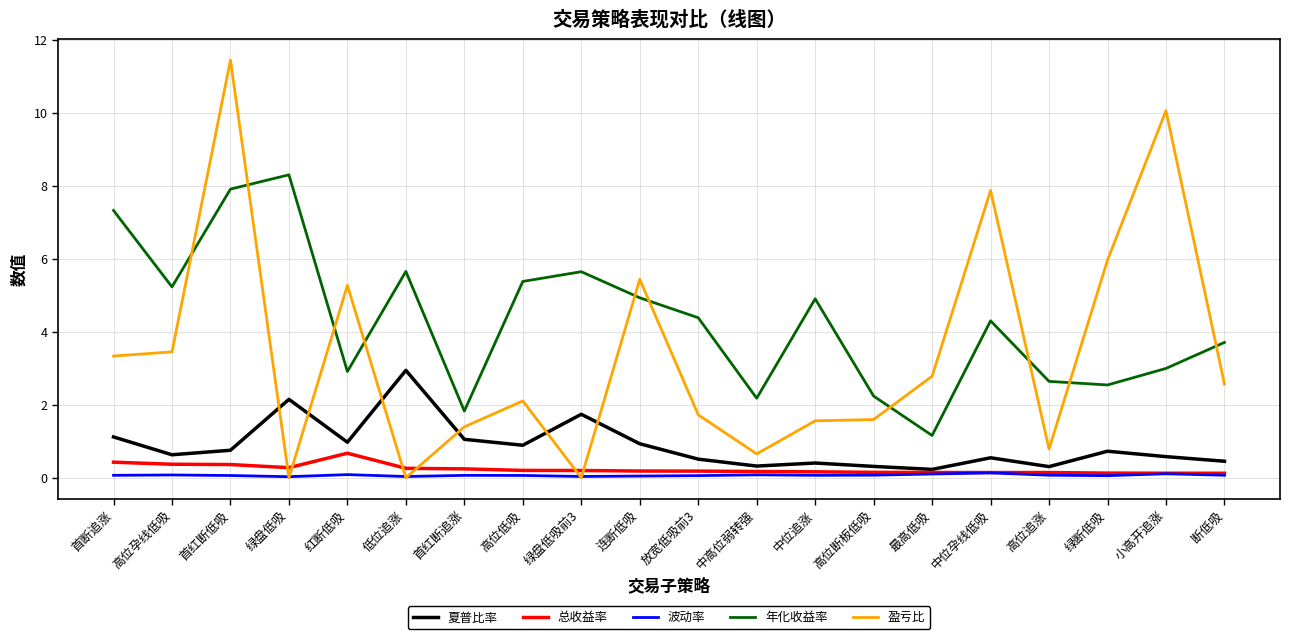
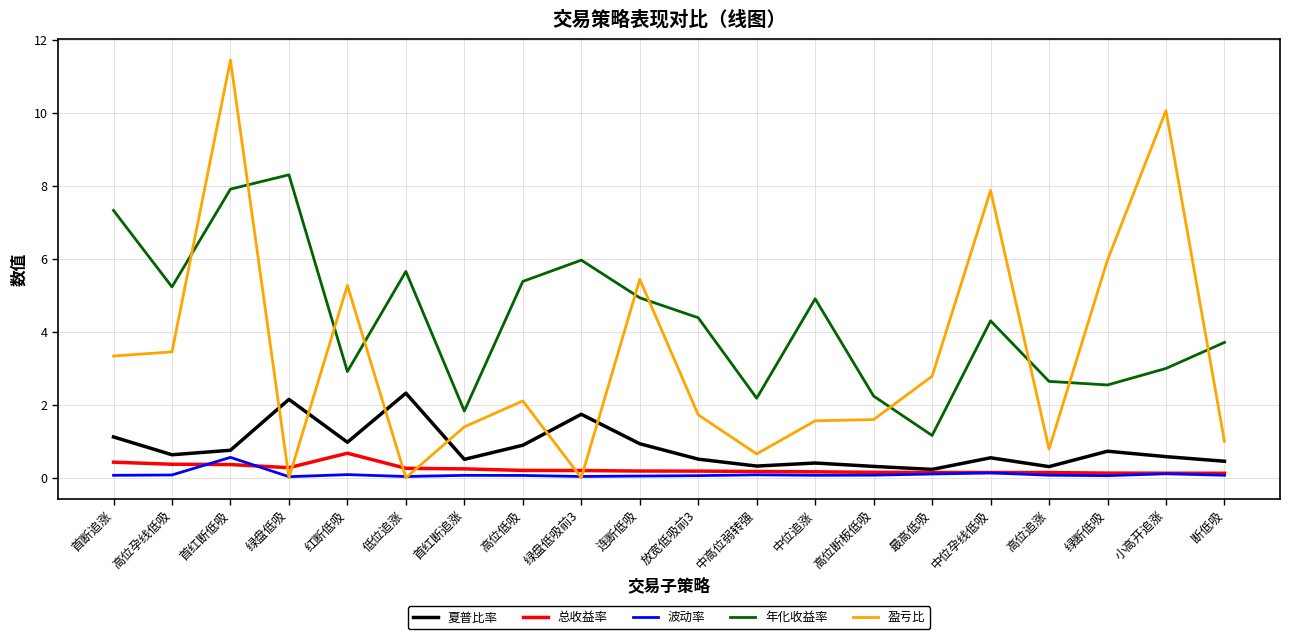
波动率, 首红断低吸: 0.1 -> 0.6
夏普比率, 低位追涨: 2.9 -> 2.3
夏普比率, 首红断追涨: 1.1 -> 0.5
年化收益率, 绿盘低吸前3: 5.6 -> 6.0
盈亏比, 断低吸: 2.6 -> 1.0
